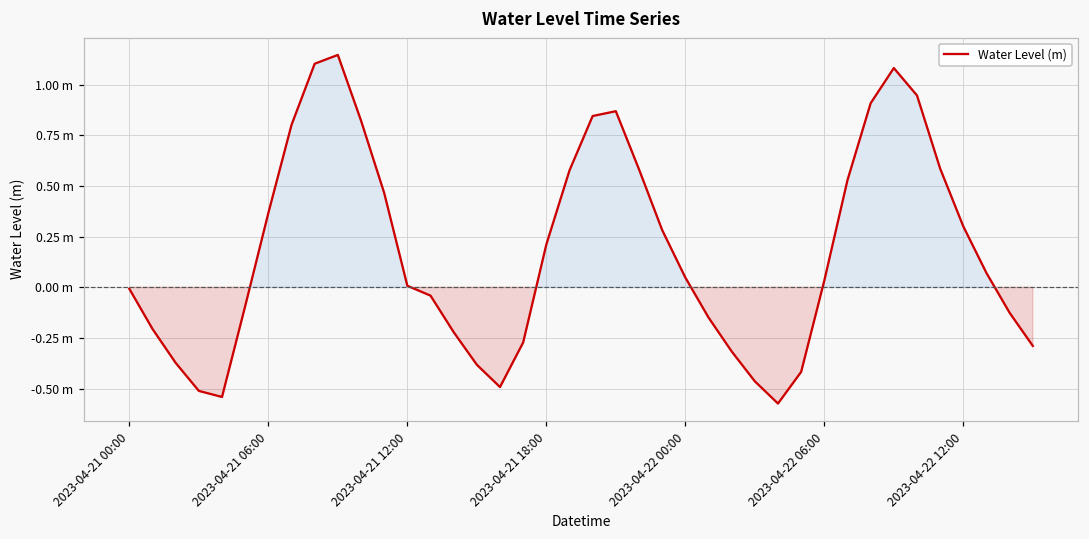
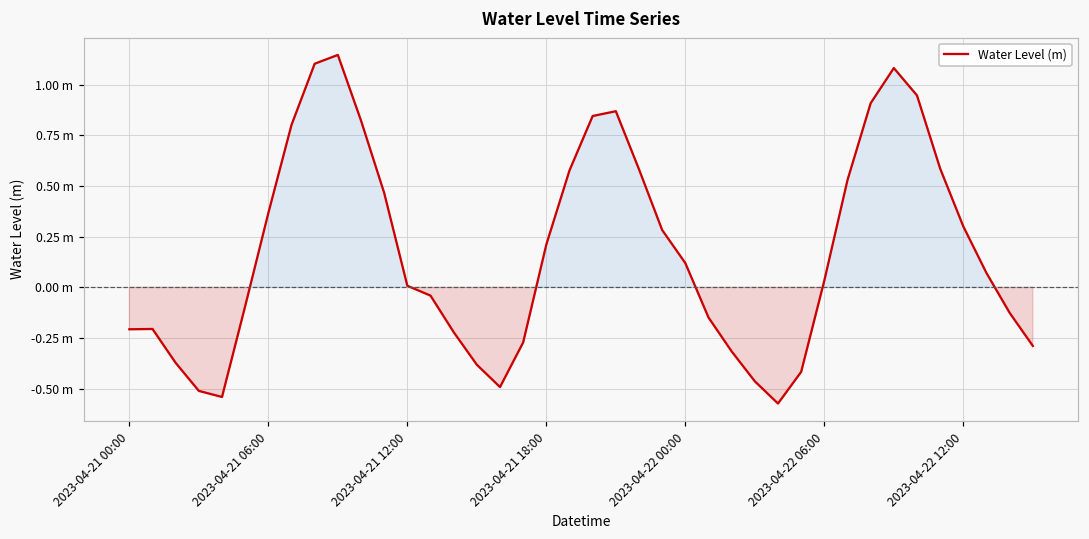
2023-04-21 00:00: -0.01 m -> -0.21 m
2023-04-22 00:00: 0.05 m -> 0.12 m
